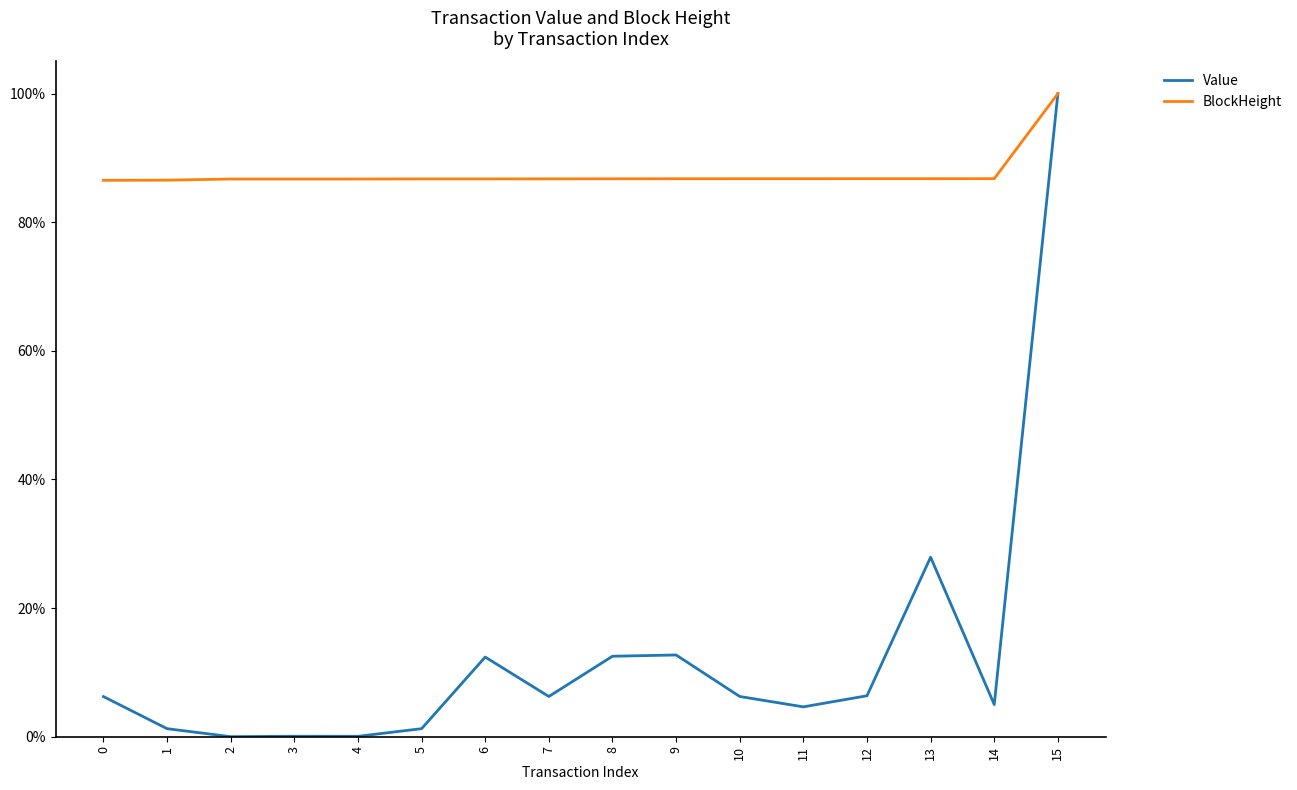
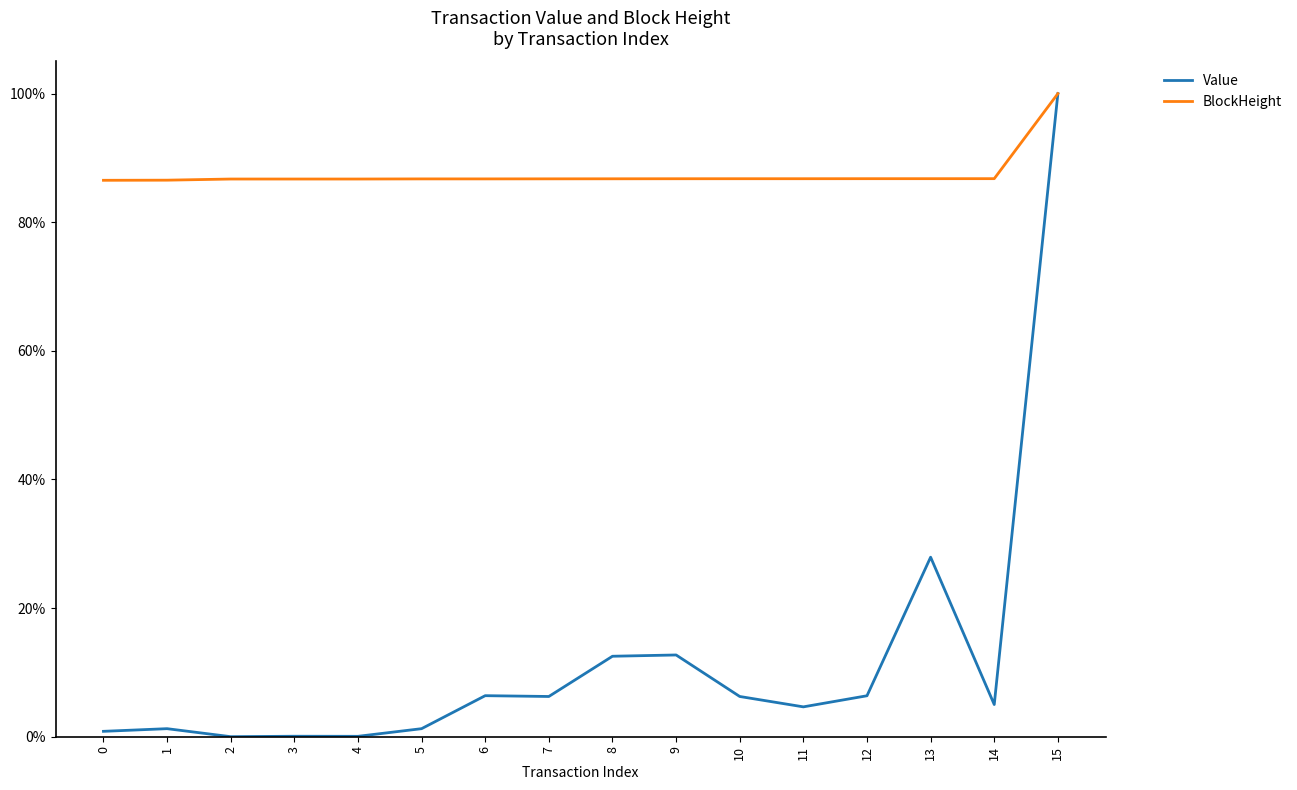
Value, 0: 6% -> 1%
Value, 6: 12% -> 6%
